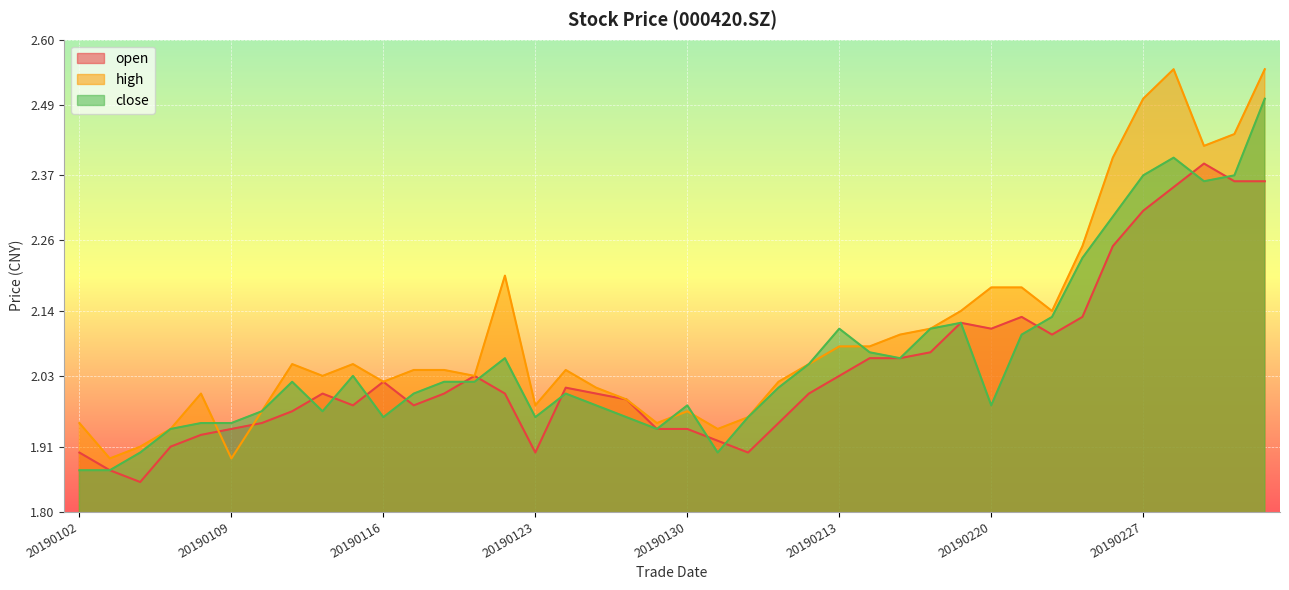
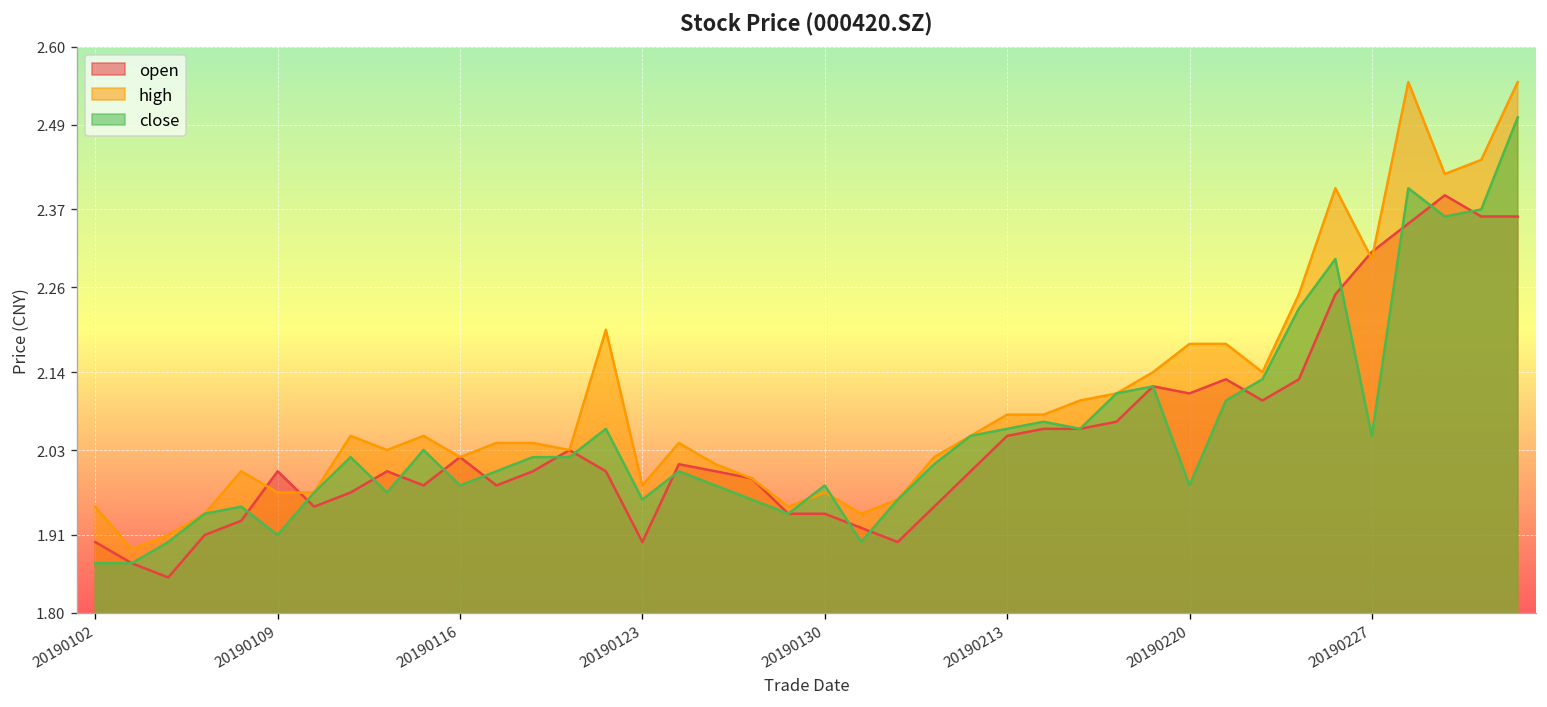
open, 20190109: 1.94 -> 2.00
high, 20190109: 1.89 -> 1.97
close, 20190109: 1.95 -> 1.91
close, 20190116: 1.96 -> 1.98
open, 20190213: 2.03 -> 2.05
close, 20190213: 2.11 -> 2.06
high, 20190227: 2.5 -> 2.3
close, 20190227: 2.37 -> 2.05
